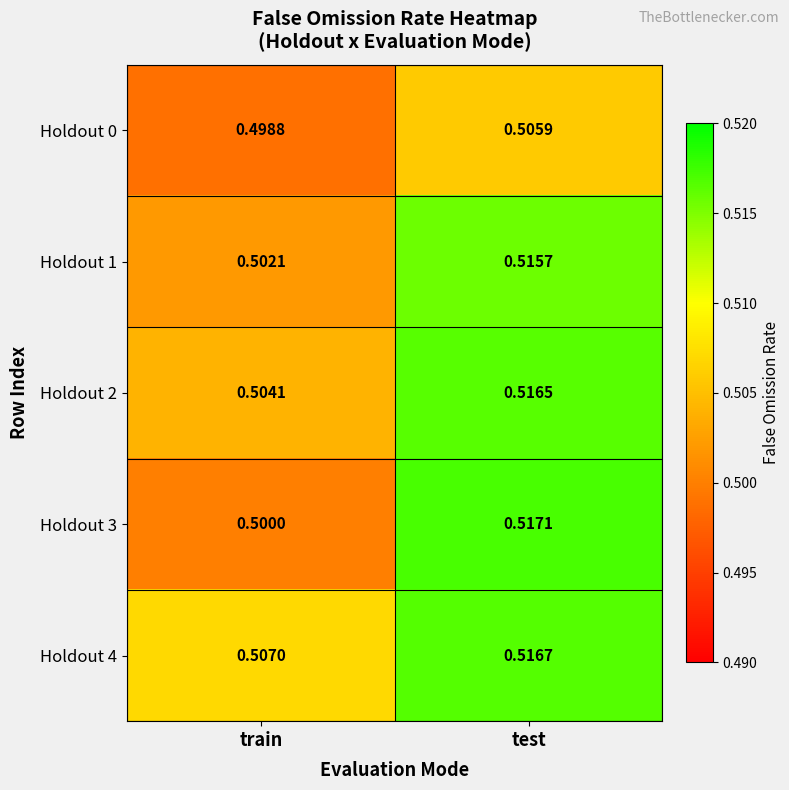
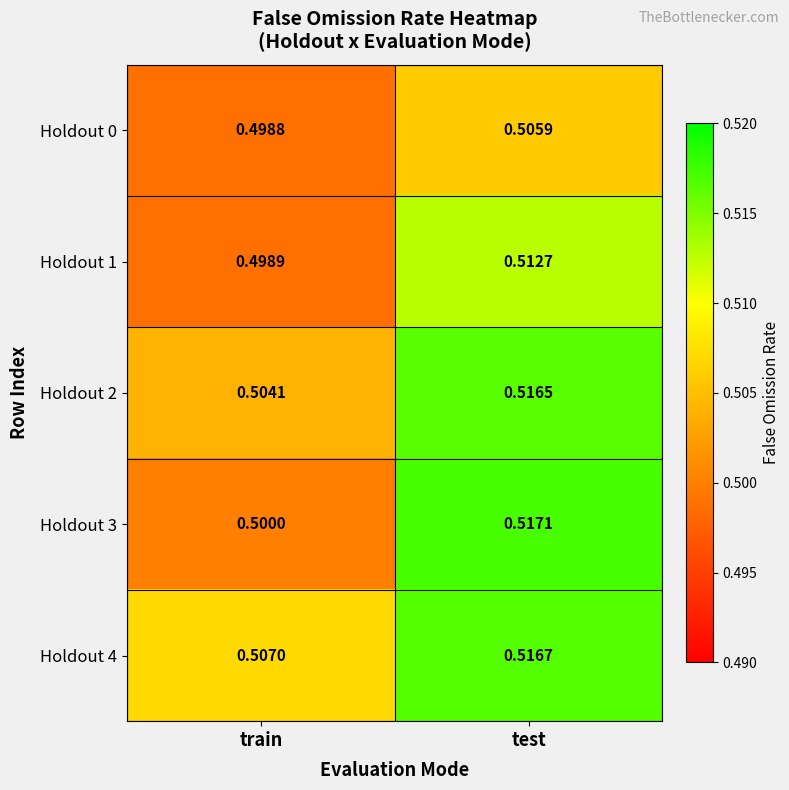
Holdout 1, train: 0.5021 -> 0.4989
Holdout 1, test: 0.5157 -> 0.5127
